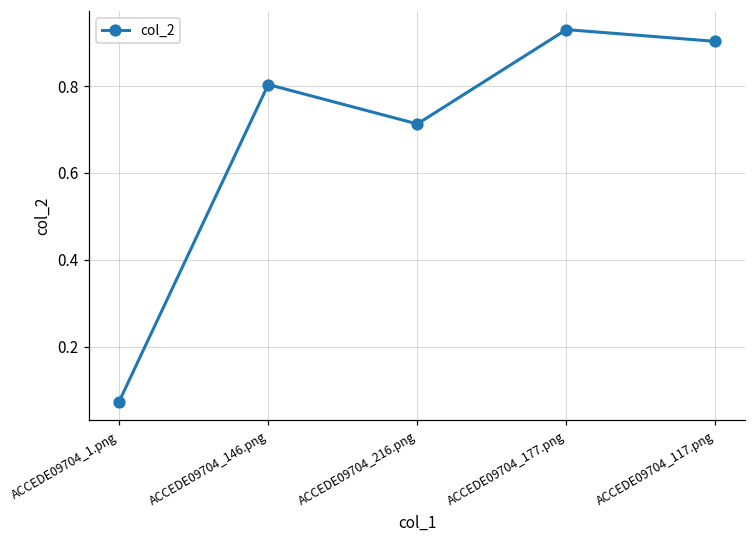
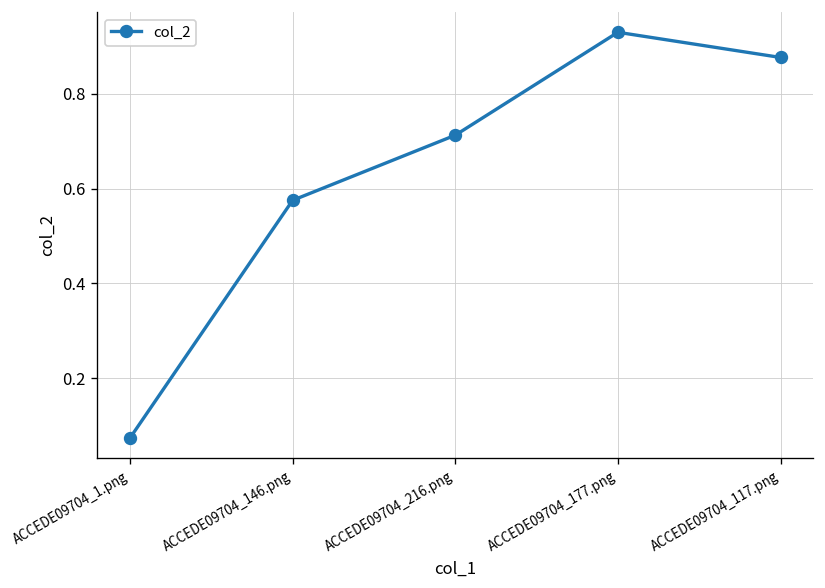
ACCEDE09704_146.png: 0.80 -> 0.58
ACCEDE09704_117.png: 0.90 -> 0.88
